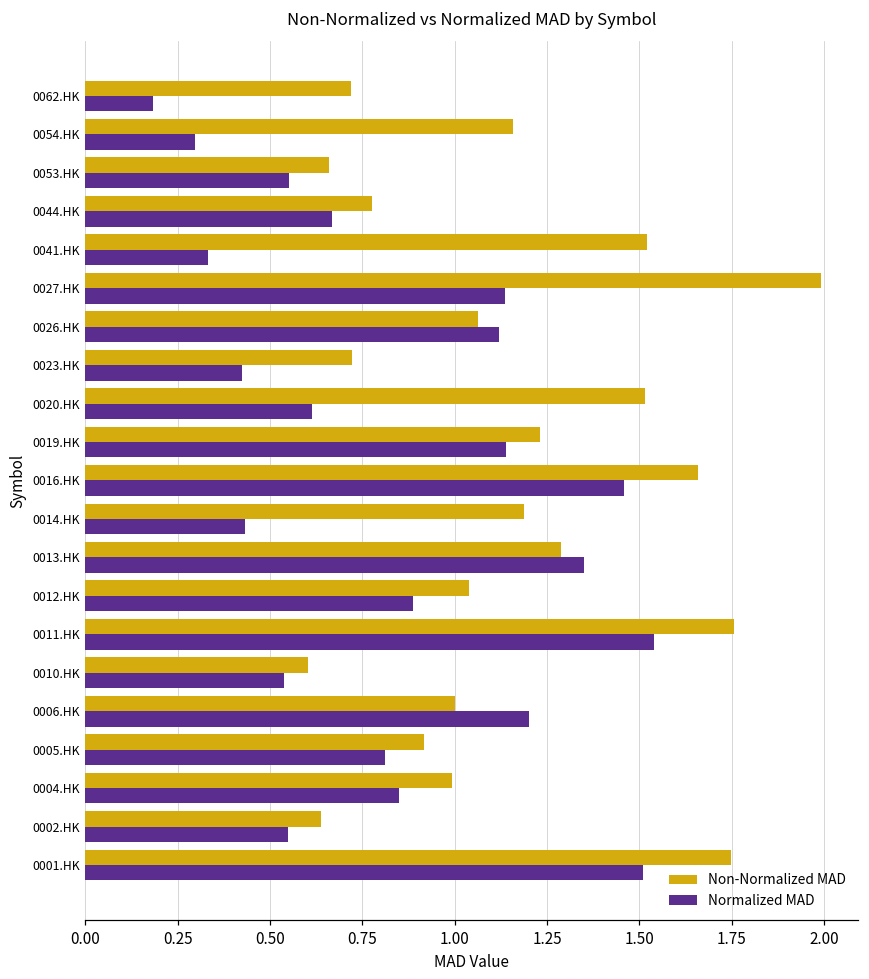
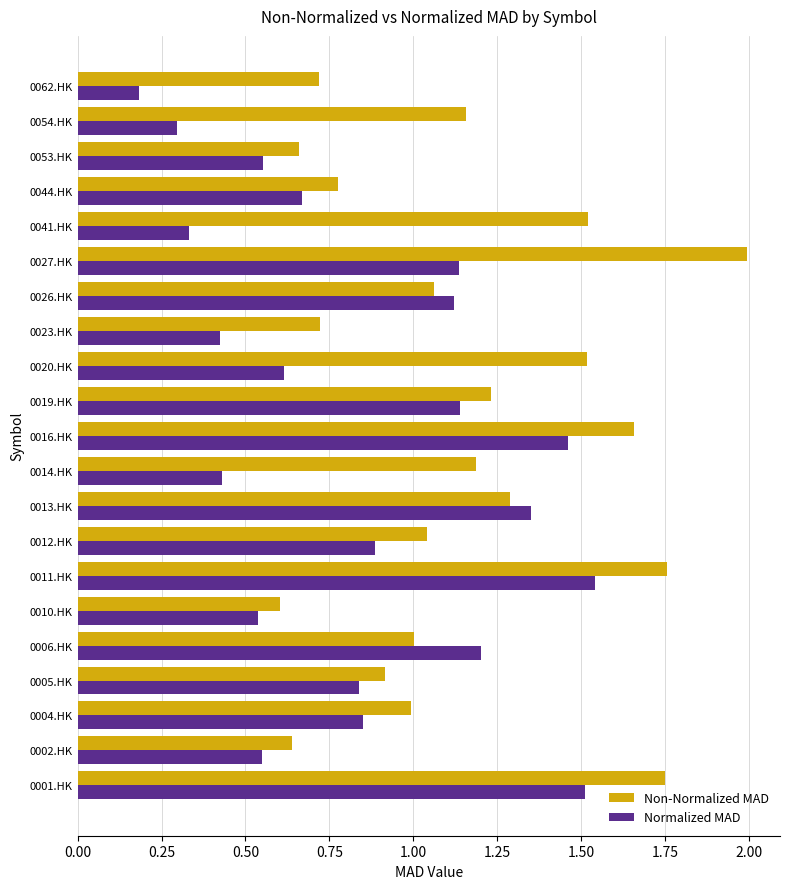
Normalized MAD, 0005.HK: 0.81 -> 0.84
